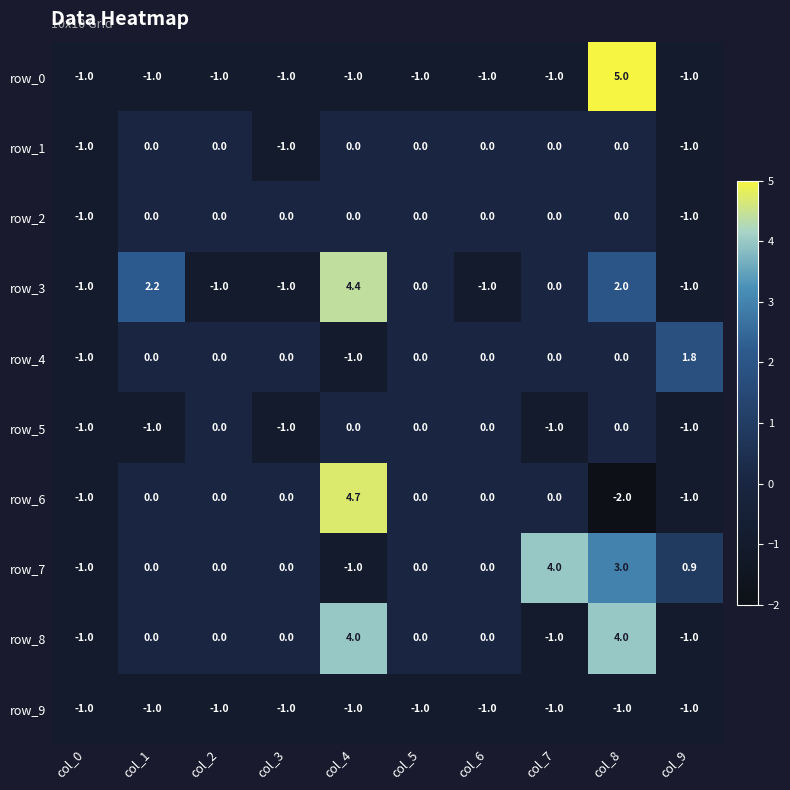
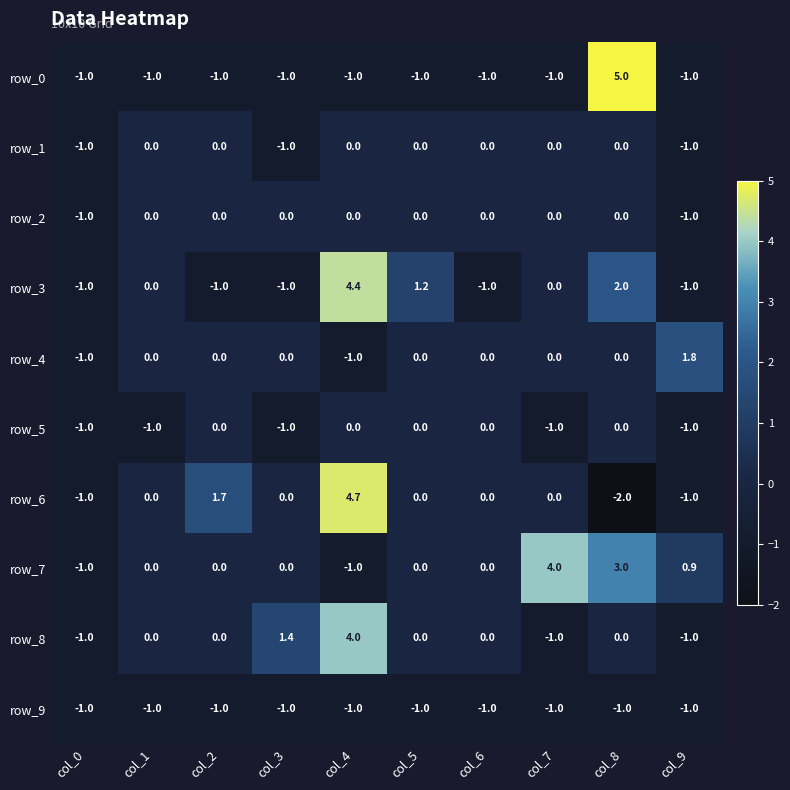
row_3, col_1: 2.2 -> 0.0
row_3, col_5: 0.0 -> 1.2
row_6, col_2: 0.0 -> 1.7
row_8, col_3: 0.0 -> 1.4
row_8, col_8: 4.0 -> 0.0
